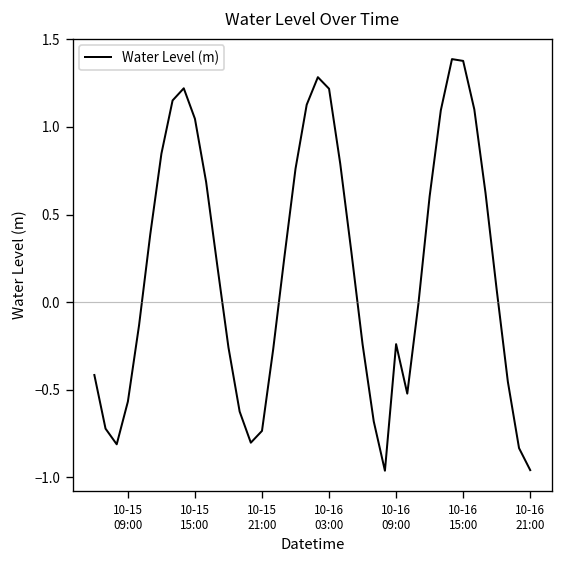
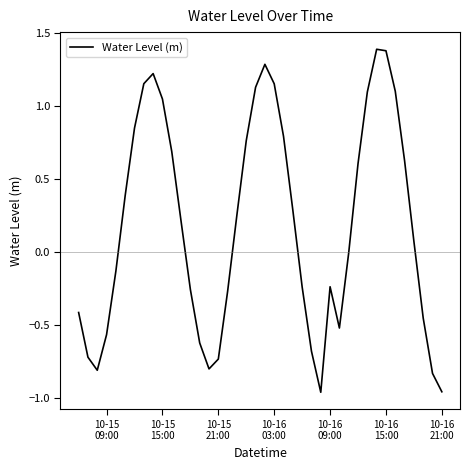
10-16 03:00: 1.22 -> 1.15
